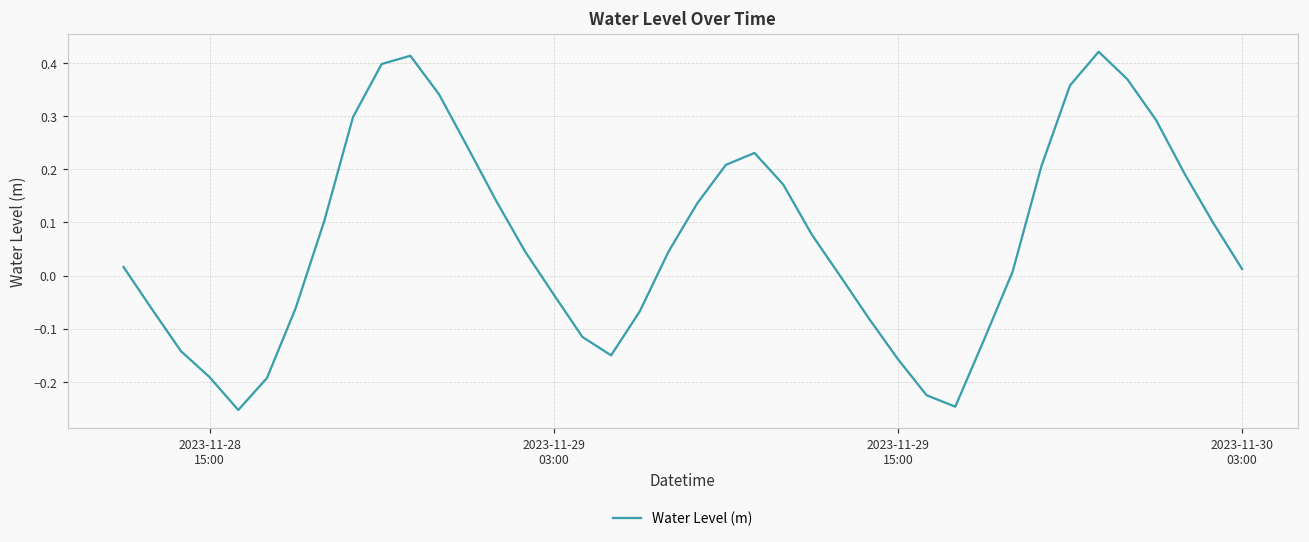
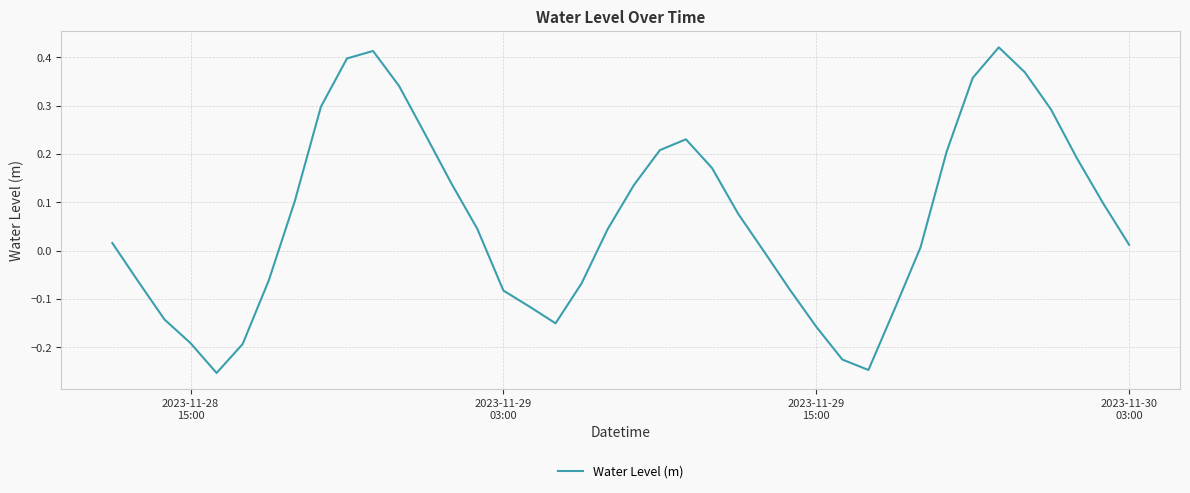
2023-11-29 03:00: -0.04 -> -0.08
